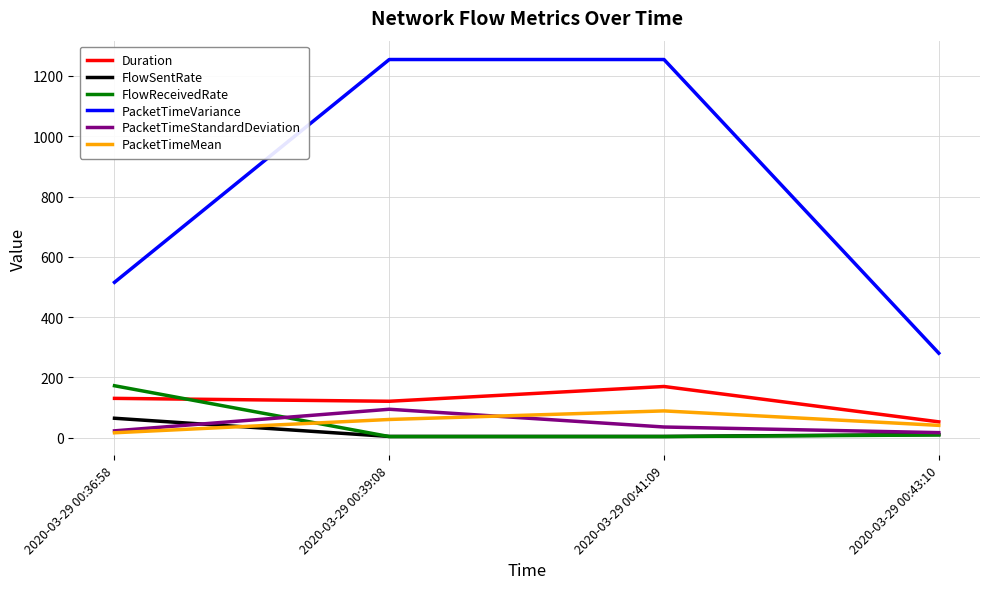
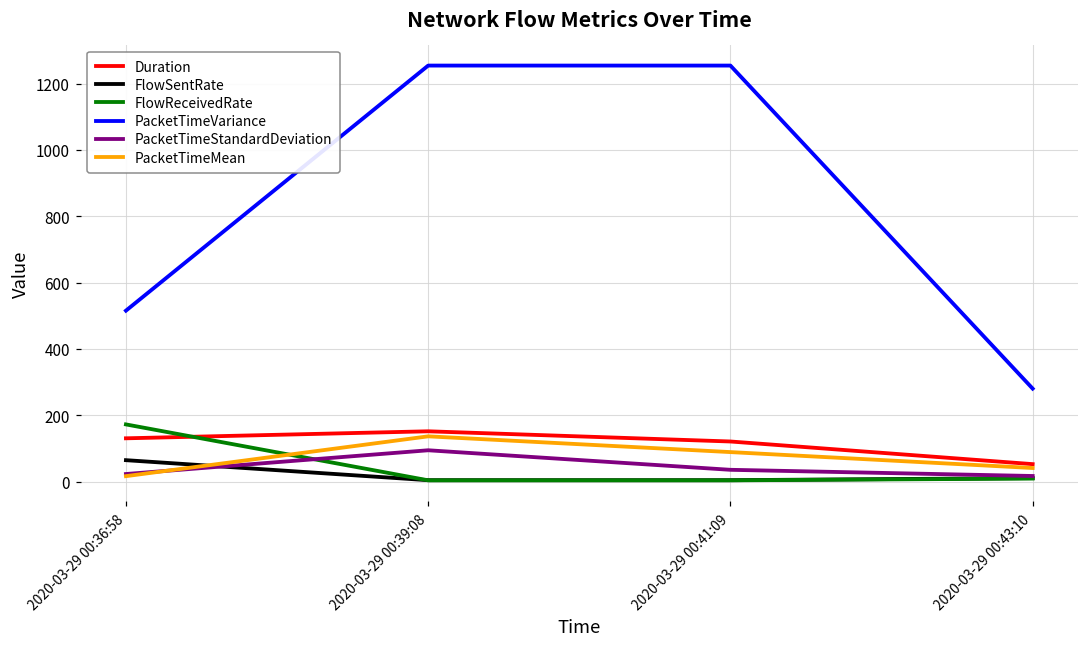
Duration, 2020-03-29 00:39:08: 120 -> 150
PacketTimeMean, 2020-03-29 00:39:08: 60 -> 140
Duration, 2020-03-29 00:41:09: 170 -> 120
